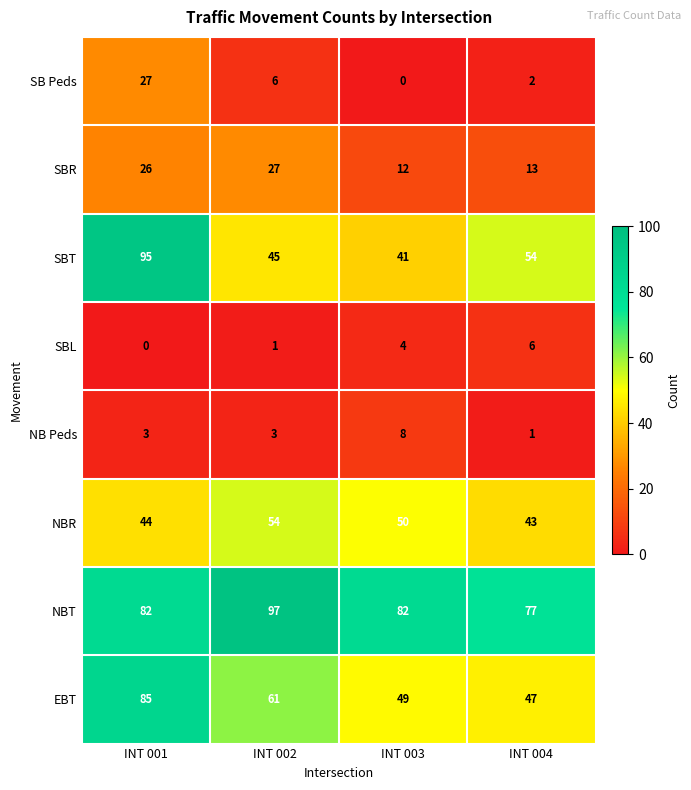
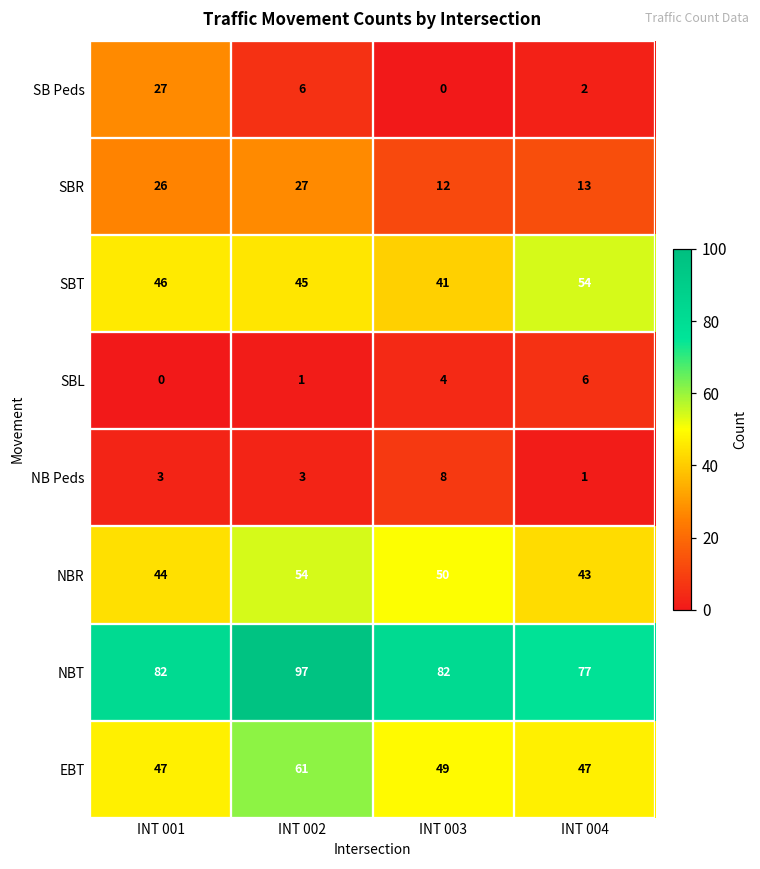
SBT, INT 001: 95 -> 46
EBT, INT 001: 85 -> 47
